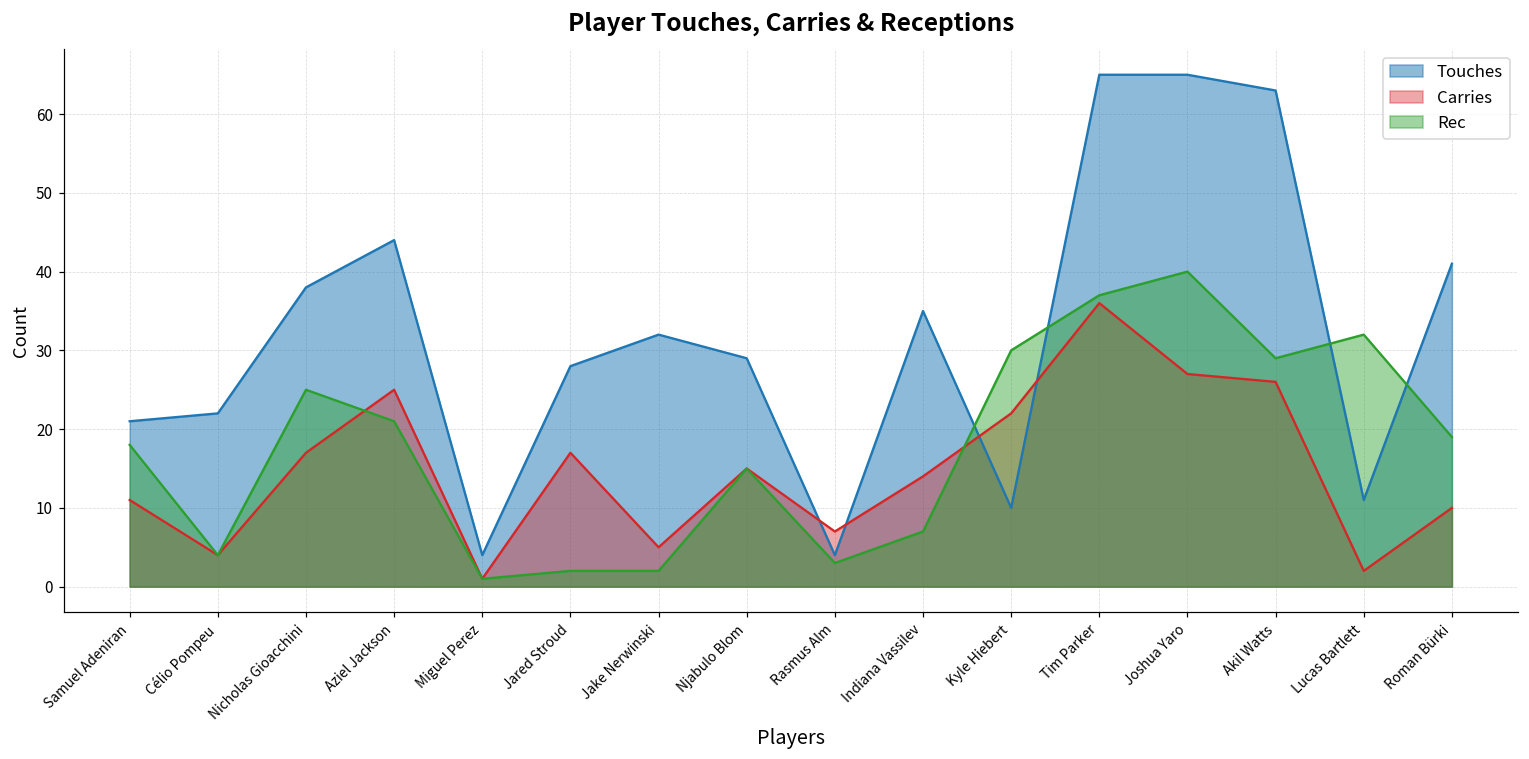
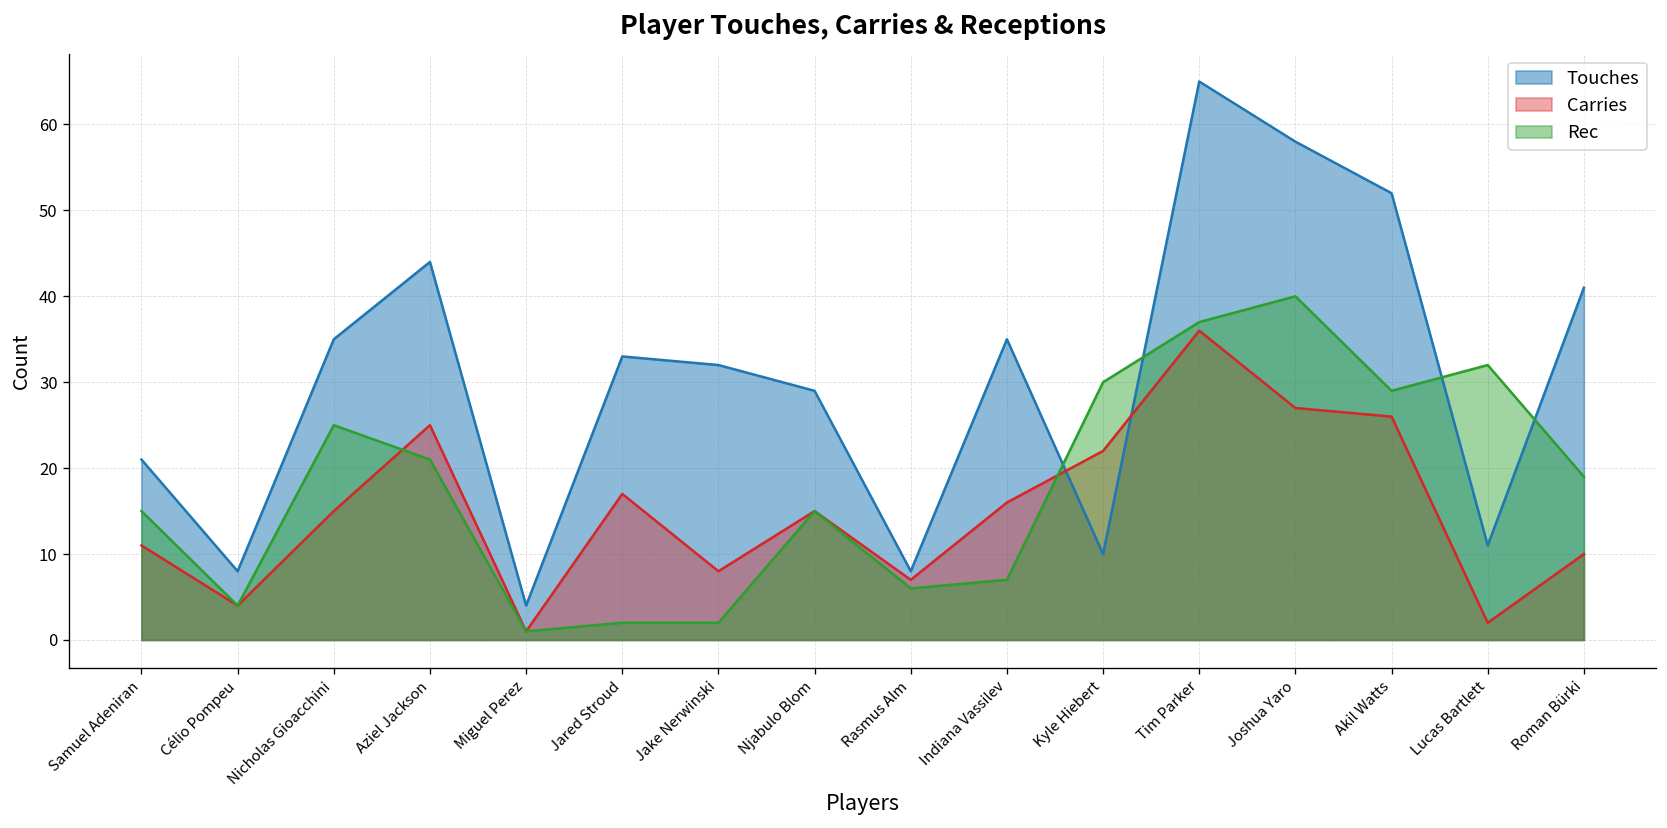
Rec, Samuel Adeniran: 18 -> 15
Touches, Célio Pompeu: 22 -> 8
Touches, Nicholas Gioacchini: 38 -> 35
Carries, Nicholas Gioacchini: 17 -> 15
Touches, Jared Stroud: 28 -> 33
Carries, Jake Nerwinski: 5 -> 8
Touches, Rasmus Alm: 4 -> 8
Rec, Rasmus Alm: 3 -> 6
Carries, Indiana Vassilev: 14 -> 16
Touches, Joshua Yaro: 65 -> 58
Touches, Akil Watts: 63 -> 52
